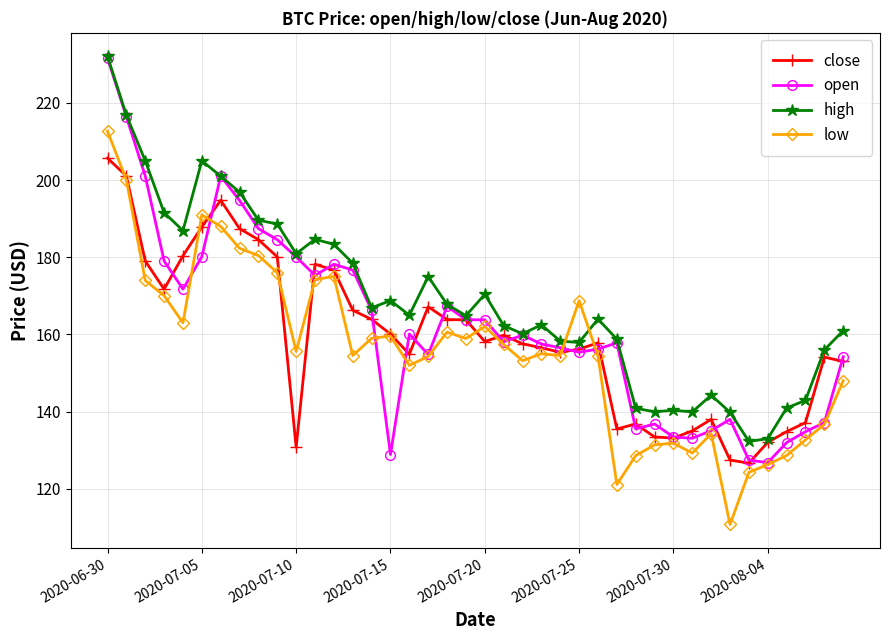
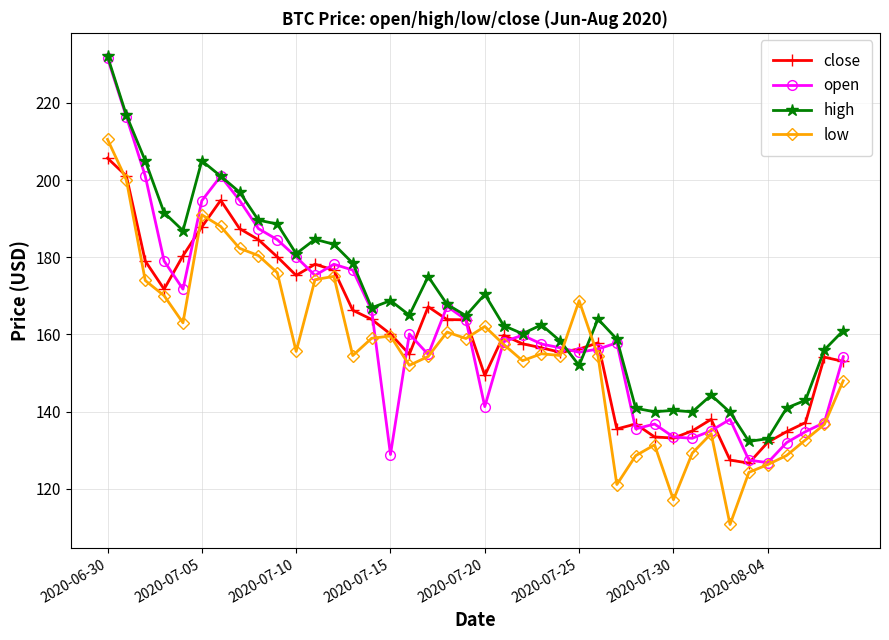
low, 2020-06-30: 213 -> 211
open, 2020-07-05: 180 -> 195
close, 2020-07-10: 131 -> 175
close, 2020-07-20: 158 -> 149
open, 2020-07-20: 164 -> 141
high, 2020-07-25: 158 -> 152
low, 2020-07-30: 132 -> 117
